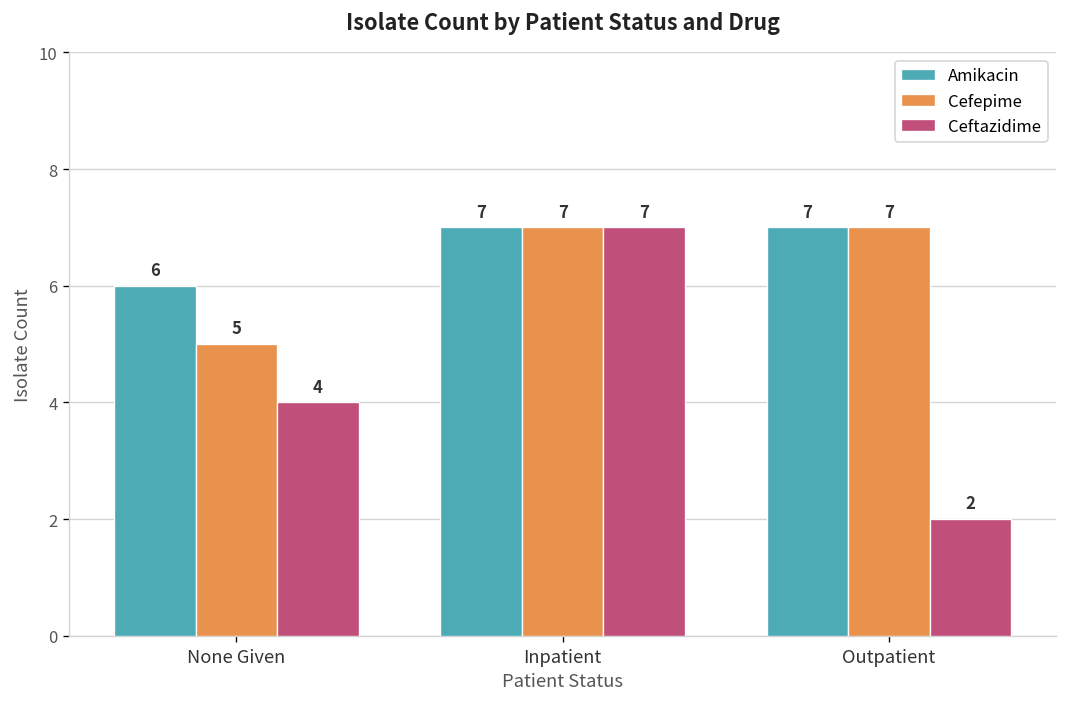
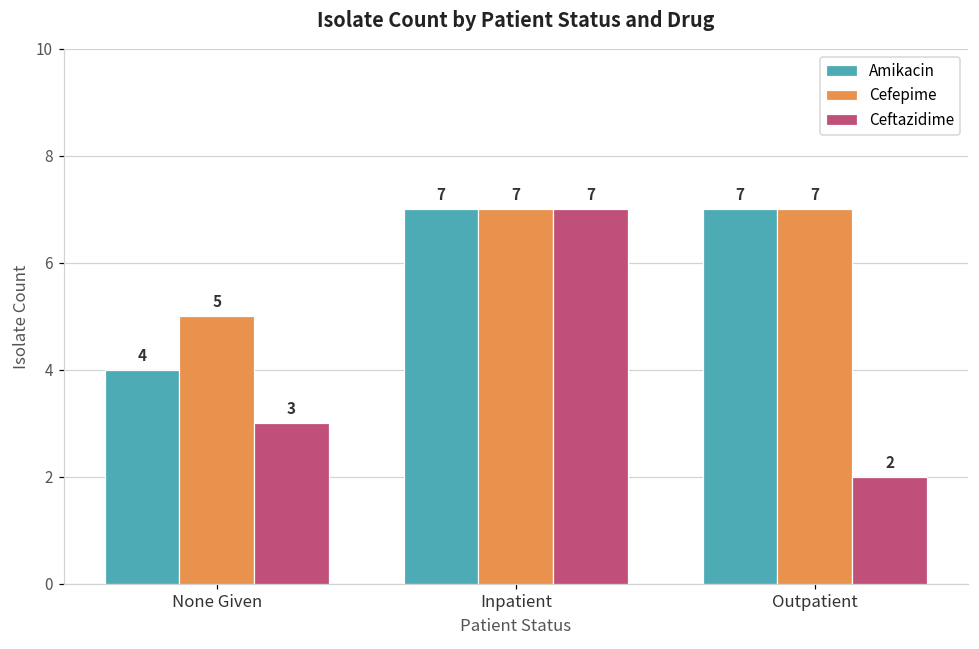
Amikacin, None Given: 6 -> 4
Ceftazidime, None Given: 4 -> 3
